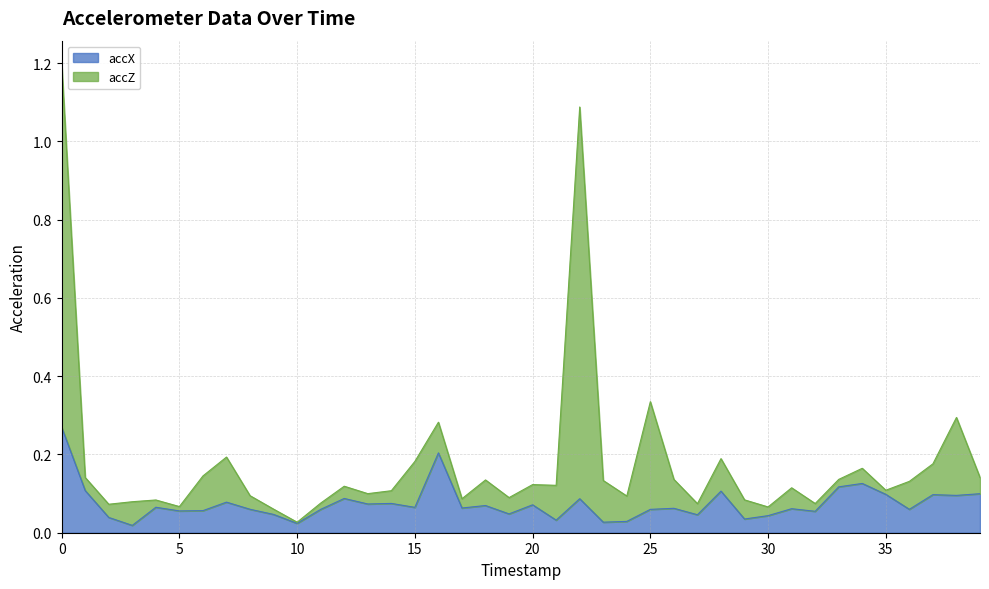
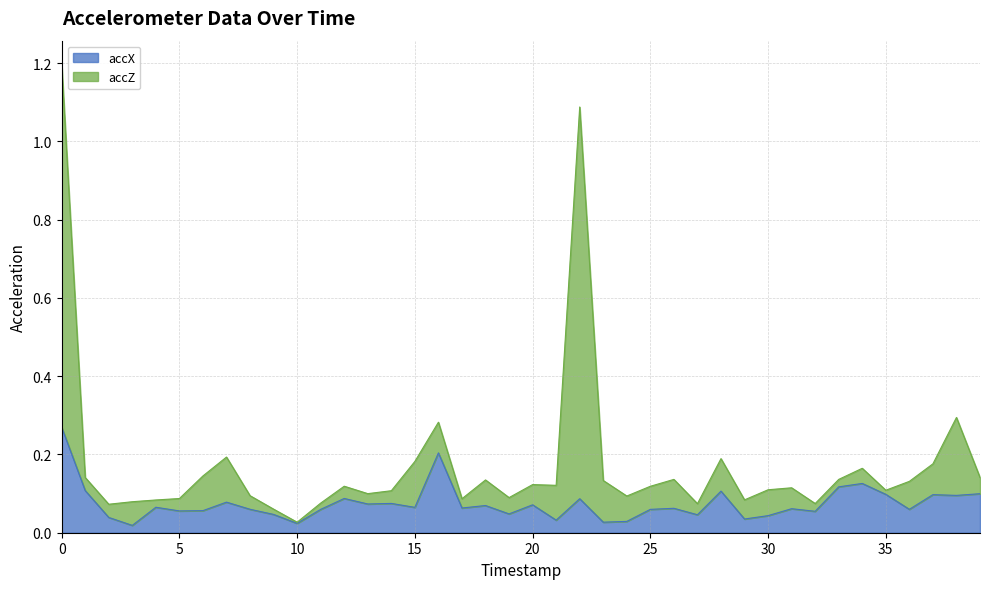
accZ, 5: 0.01 -> 0.03
accZ, 25: 0.28 -> 0.06
accZ, 30: 0.02 -> 0.07
